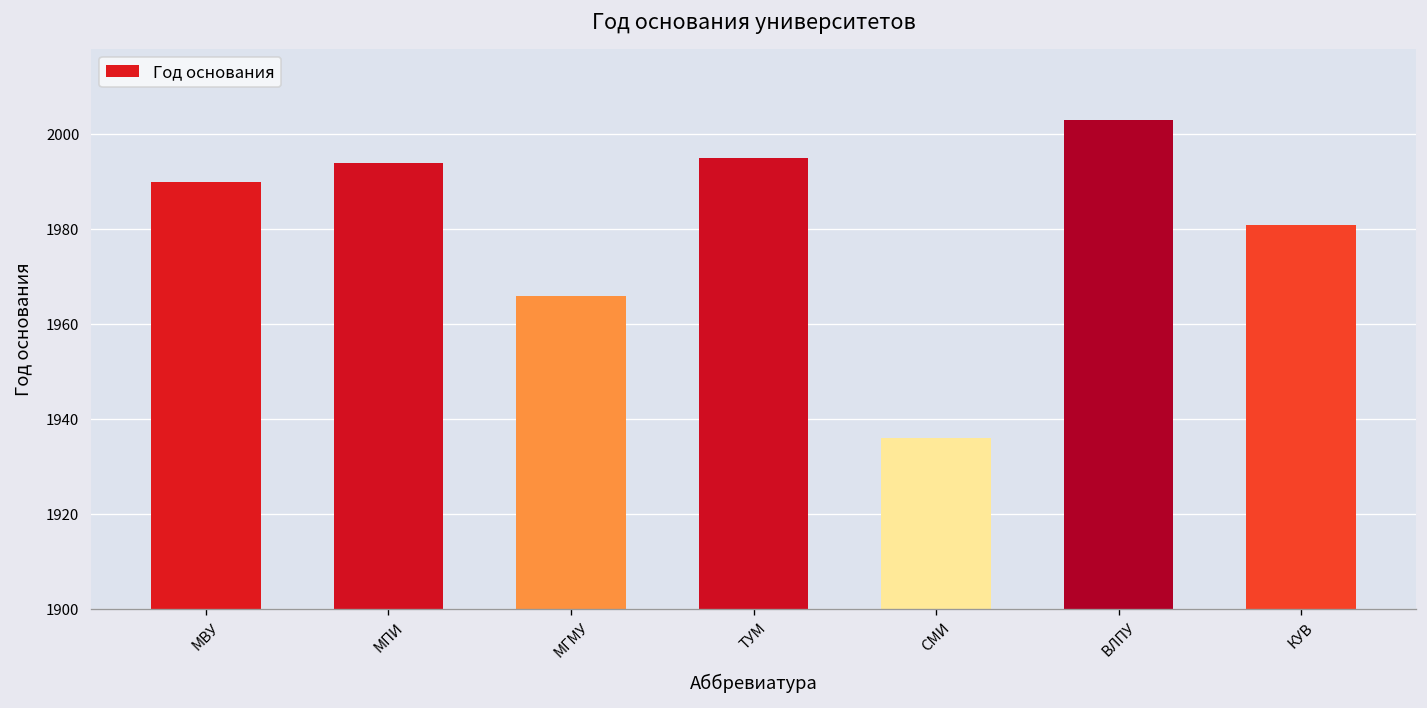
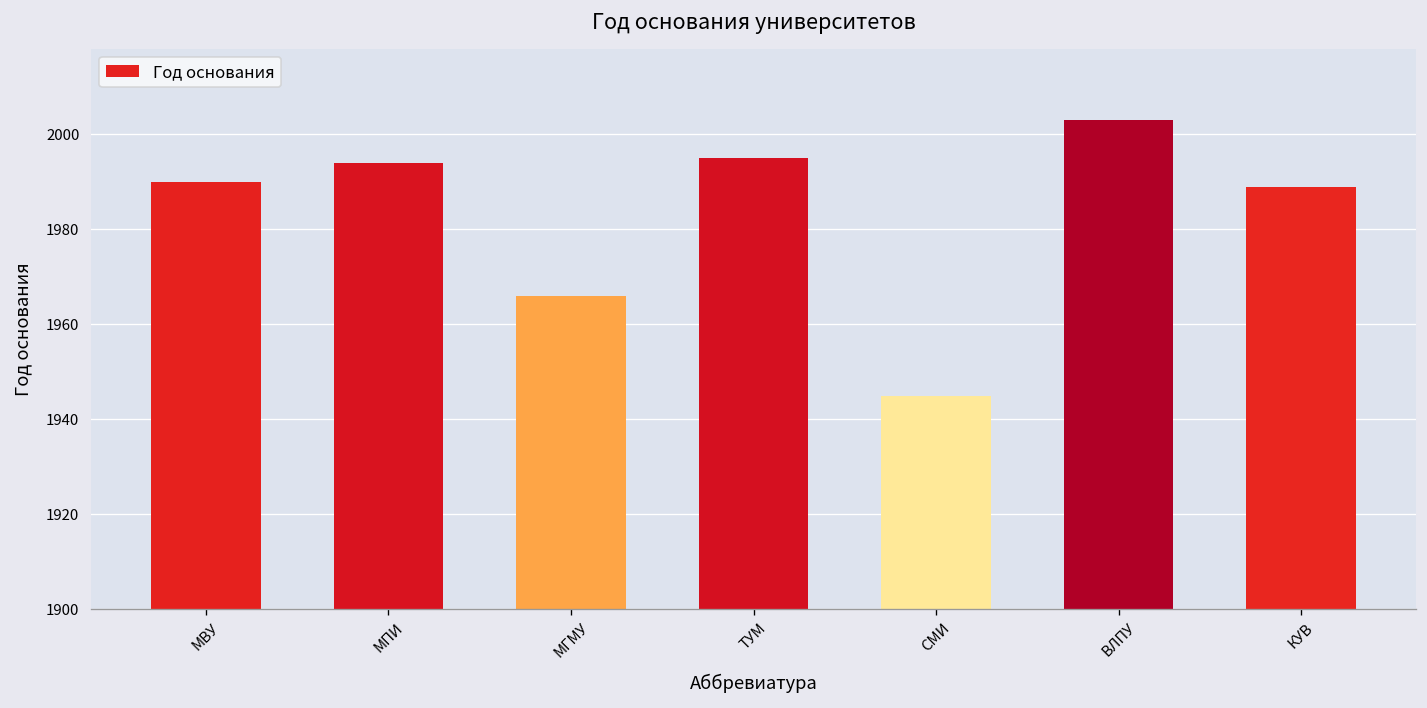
СМИ: 1936 -> 1945
КУВ: 1981 -> 1989
